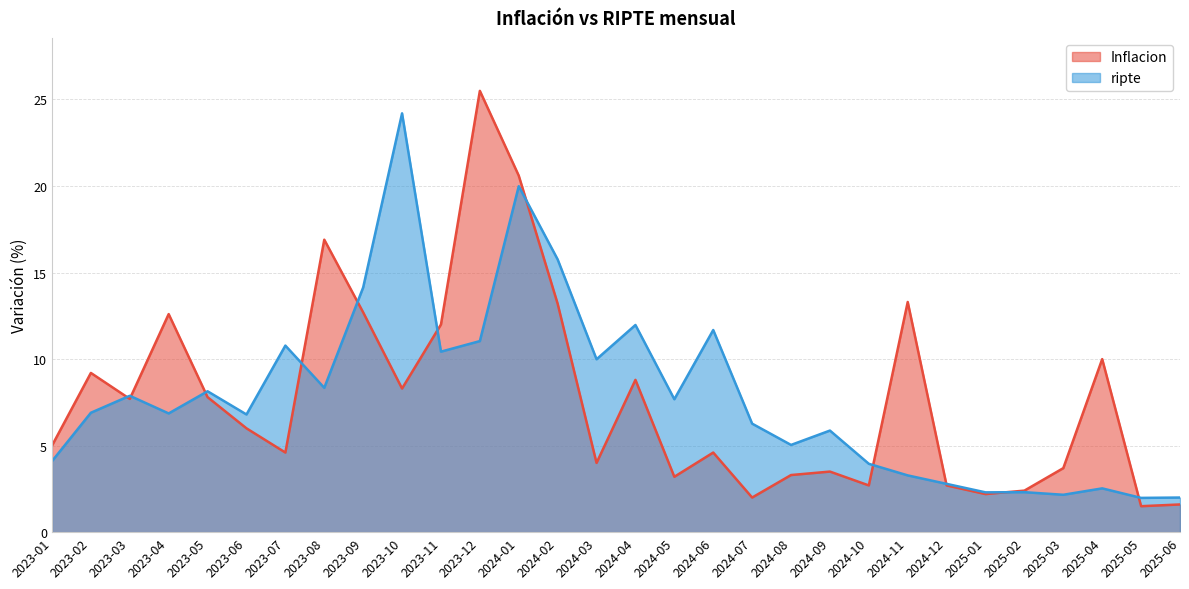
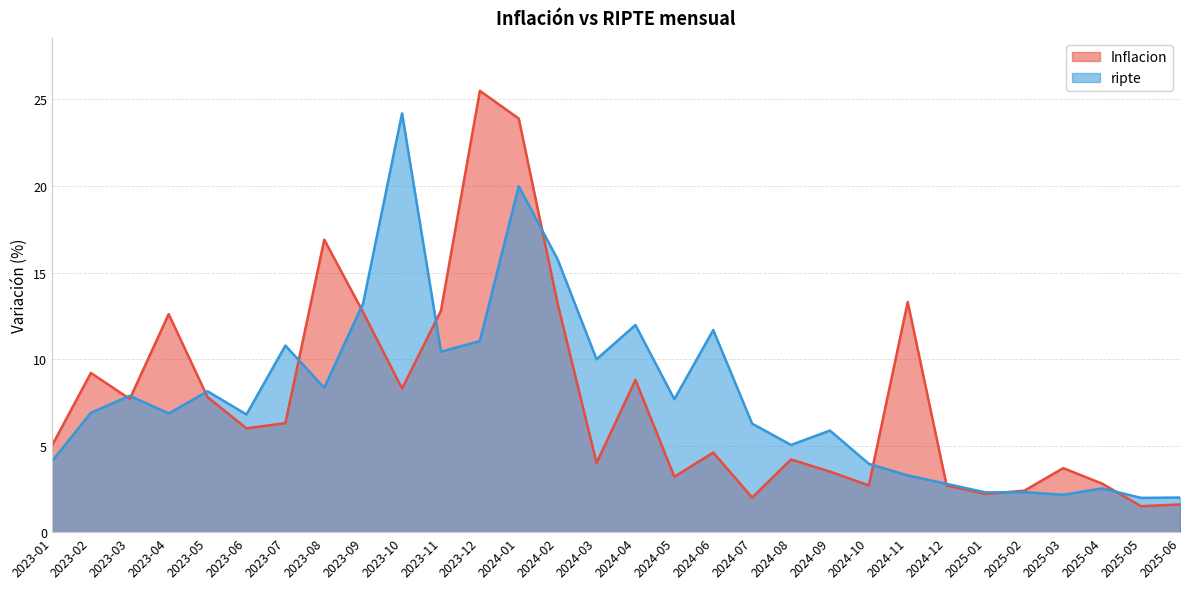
Inflacion, 2023-07: 4.6 -> 6.3
ripte, 2023-09: 14.1 -> 13.2
Inflacion, 2023-11: 12.0 -> 12.8
Inflacion, 2024-01: 20.6 -> 23.9
Inflacion, 2024-08: 3.3 -> 4.2
Inflacion, 2025-04: 10.0 -> 2.8
